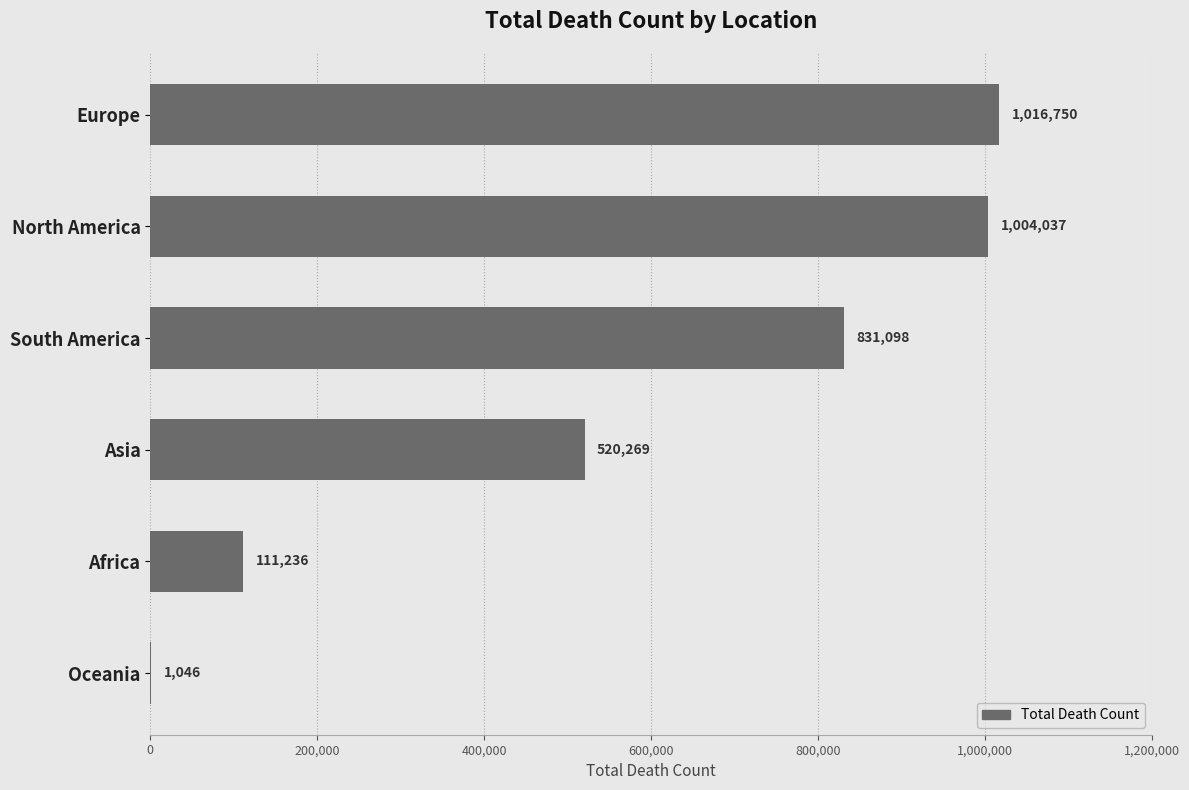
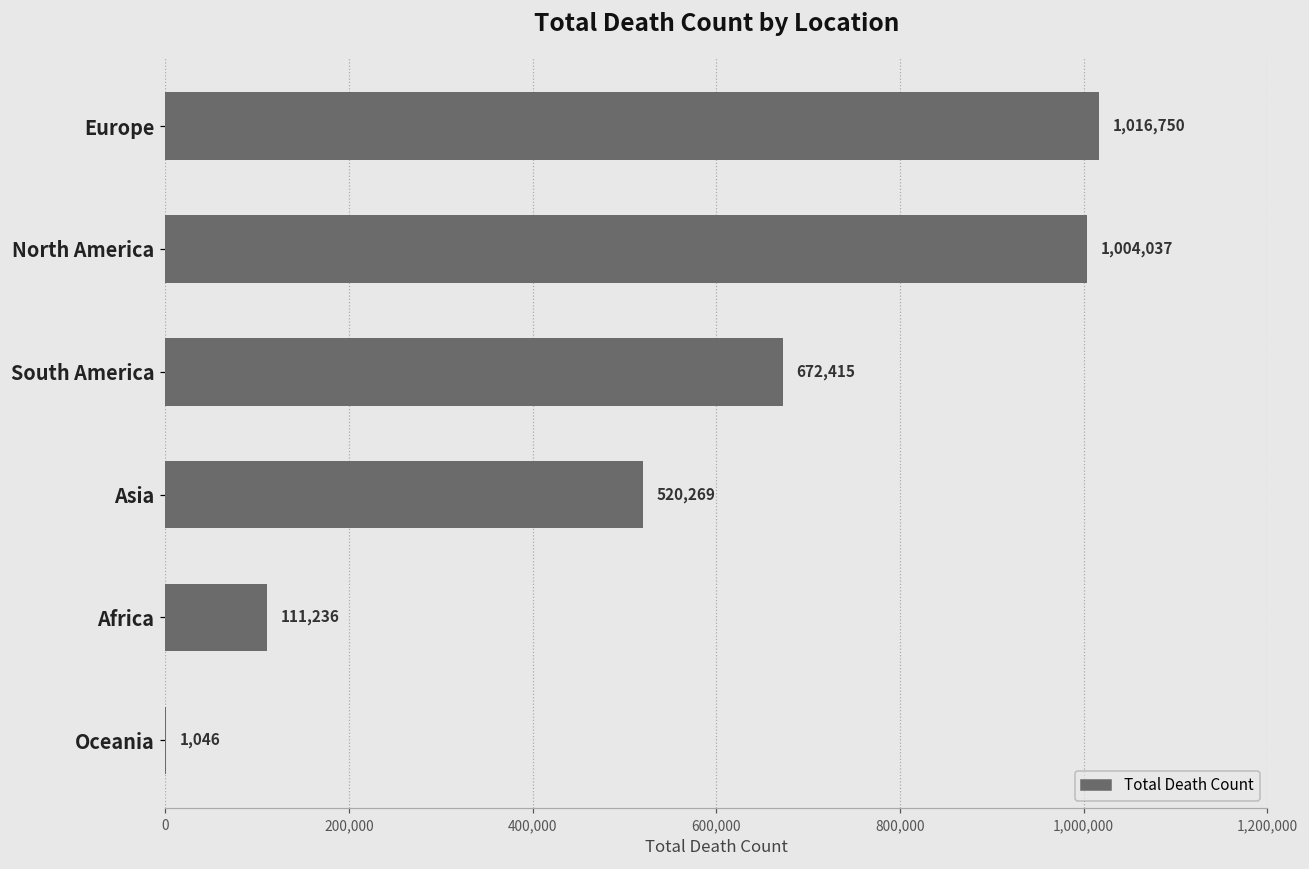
South America: 831,098 -> 672,415
